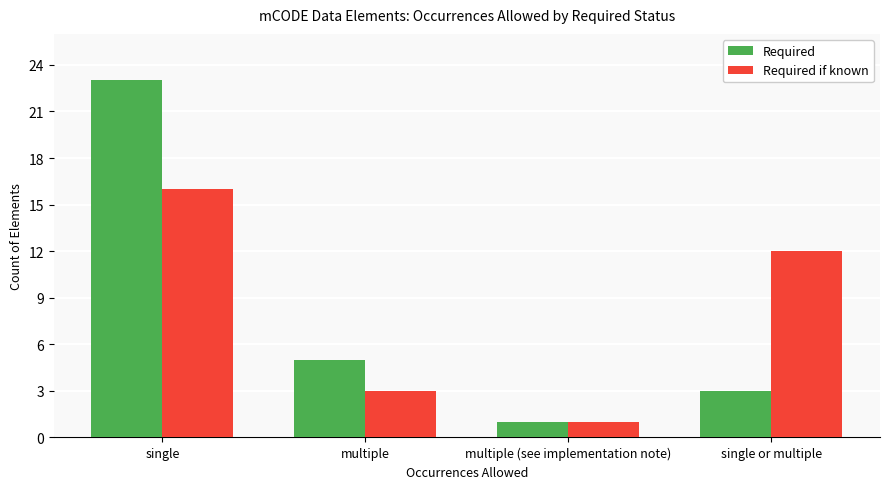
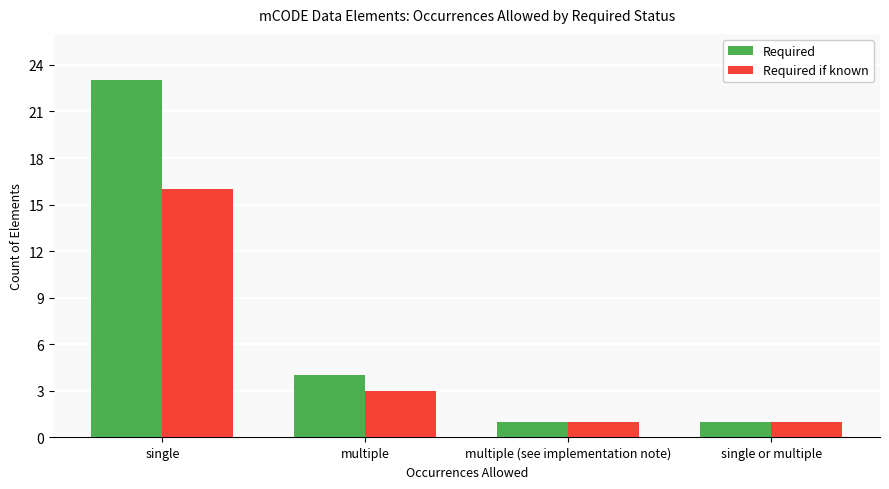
Required, multiple: 5 -> 4
Required, single or multiple: 3 -> 1
Required if known, single or multiple: 12 -> 1
